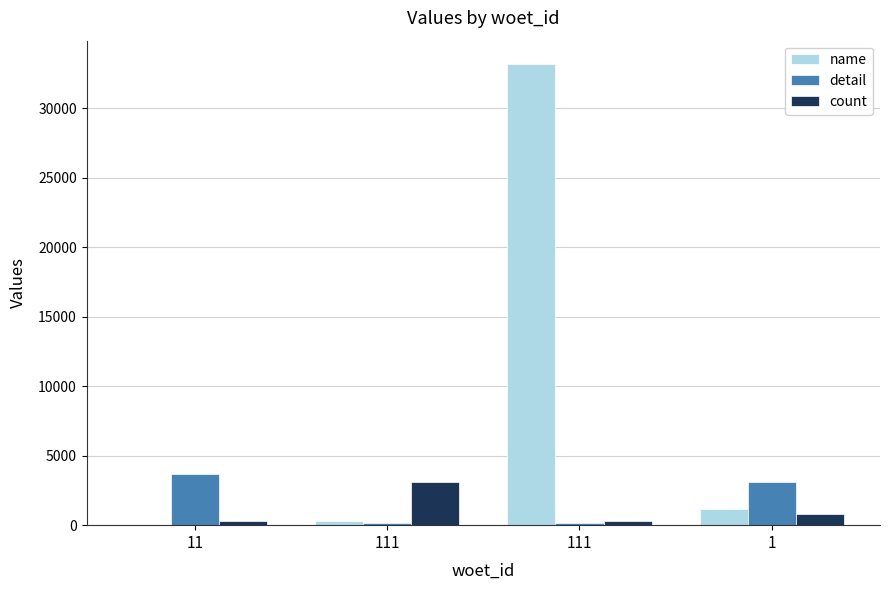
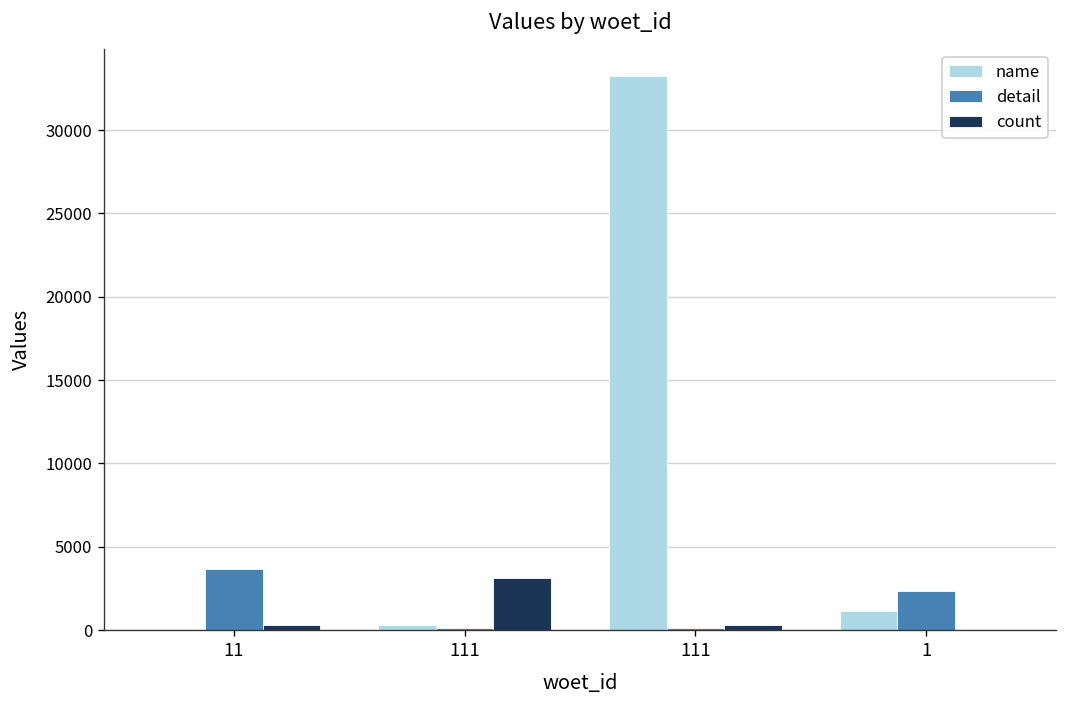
detail, 1: 3100 -> 2400
count, 1: 800 -> 0
